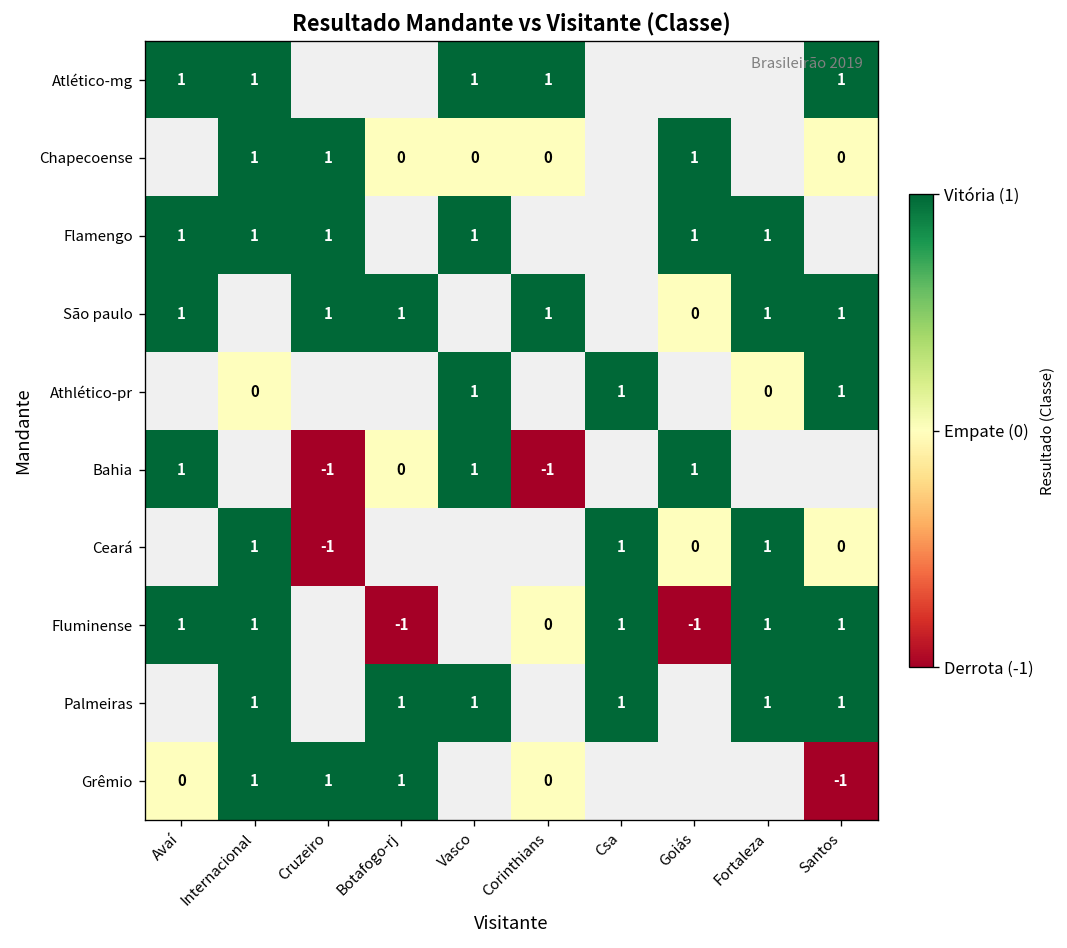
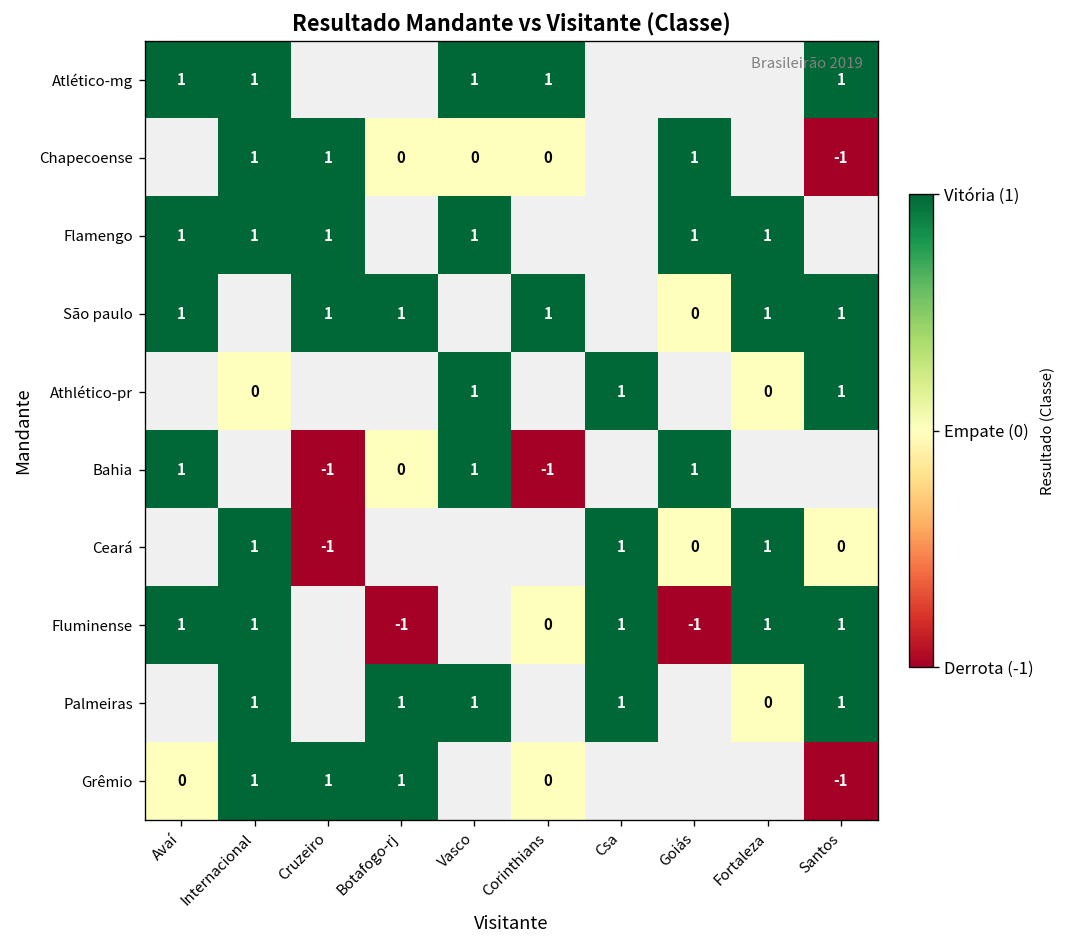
Chapecoense, Santos: 0 -> -1
Palmeiras, Fortaleza: 1 -> 0
